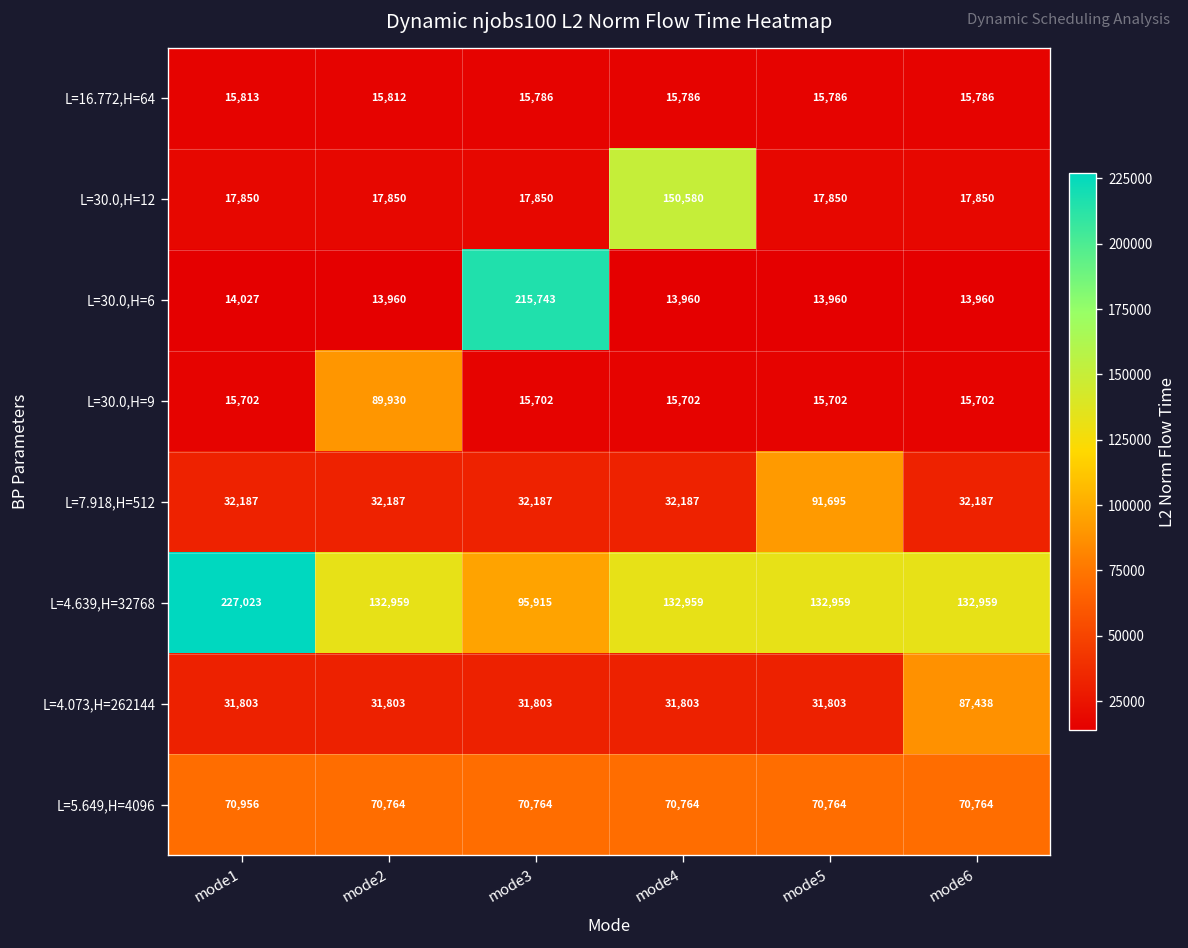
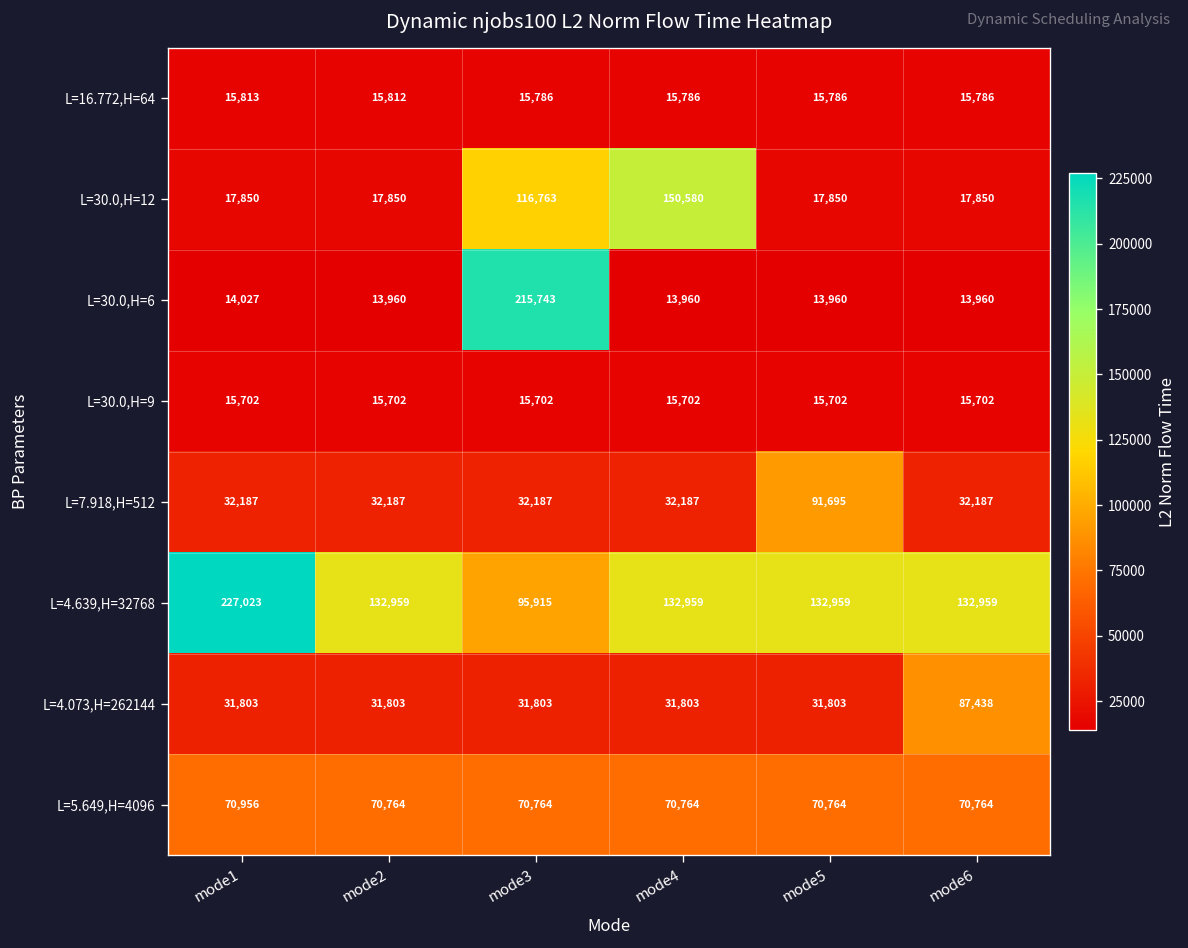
L=30.0,H=12, mode3: 17,850 -> 116,763
L=30.0,H=9, mode2: 89,930 -> 15,702
